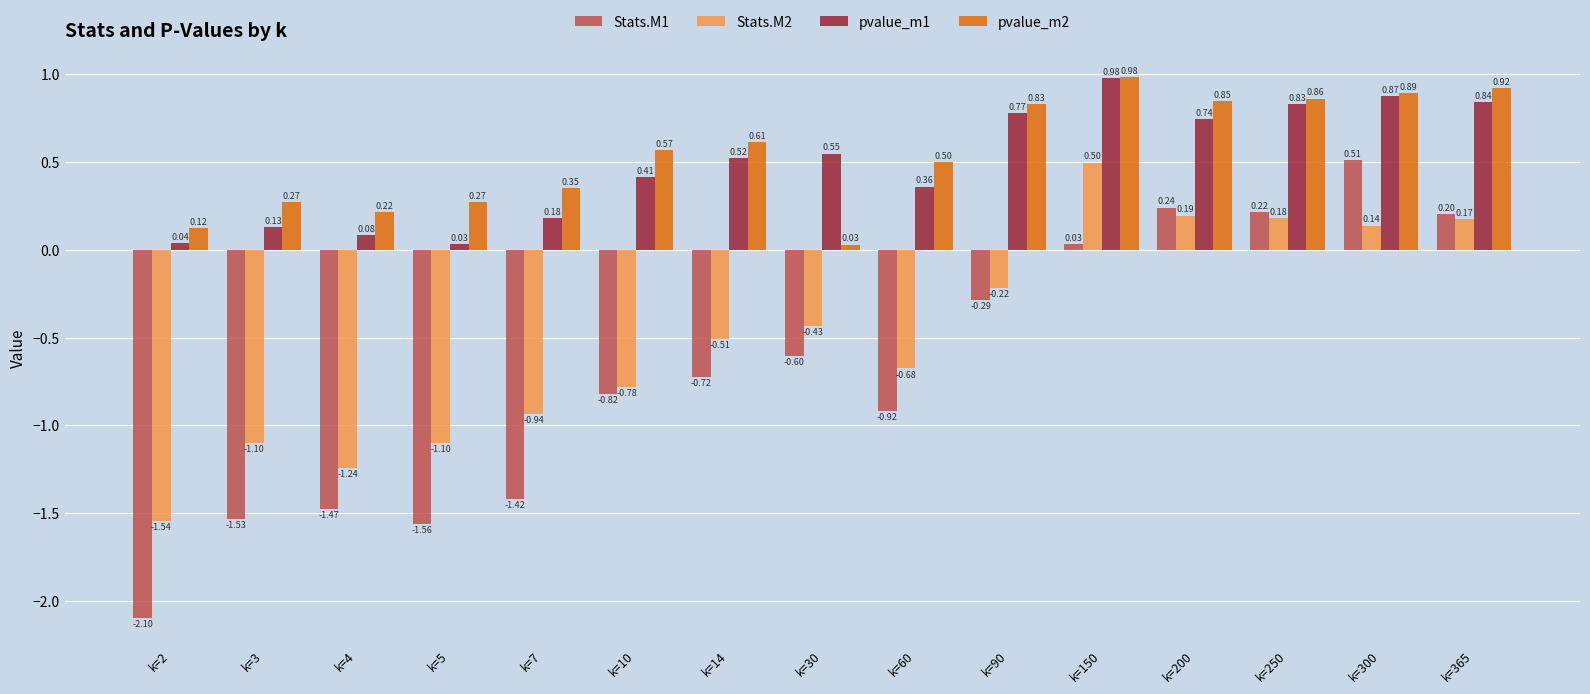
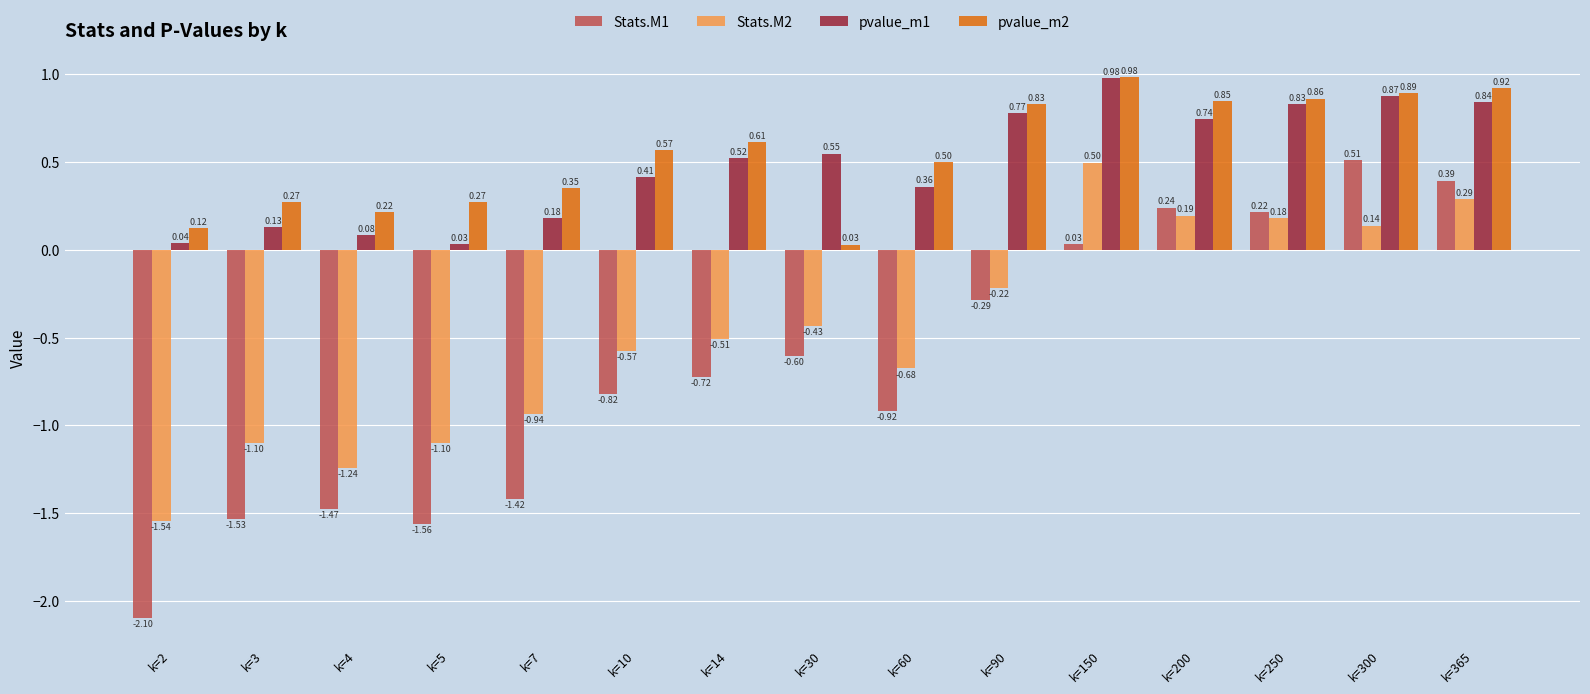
Stats.M2, k=10: -0.78 -> -0.57
Stats.M1, k=365: 0.20 -> 0.39
Stats.M2, k=365: 0.17 -> 0.29
